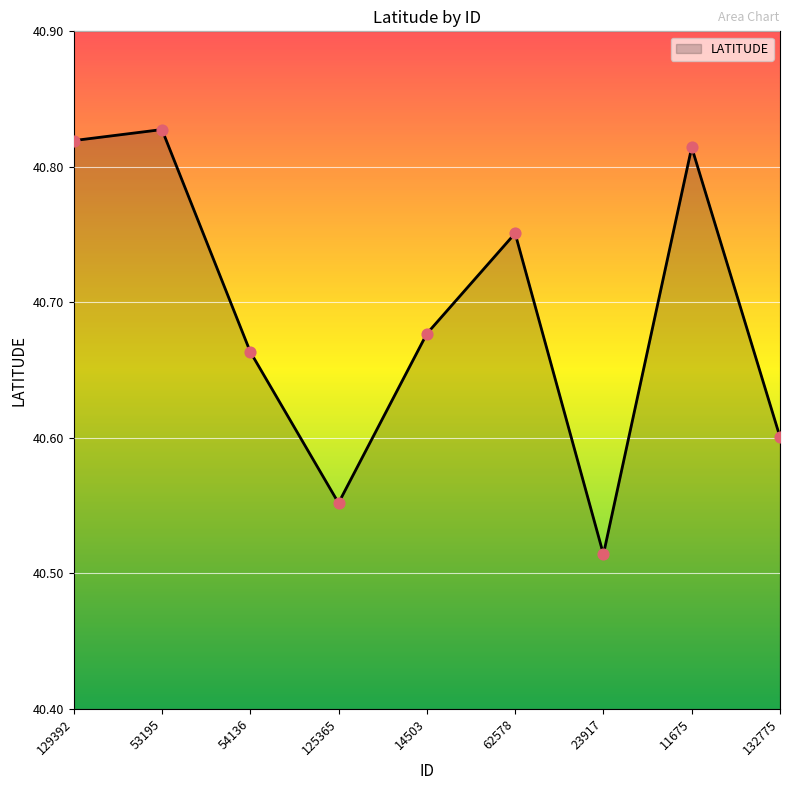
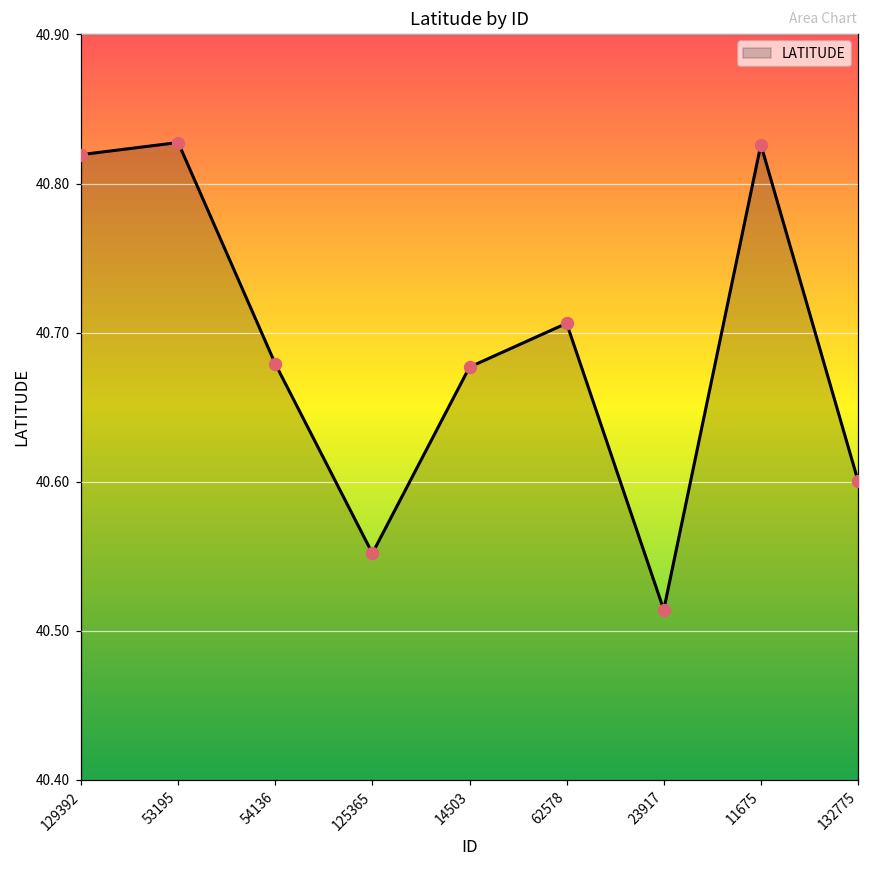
54136: 40.664 -> 40.679
62578: 40.751 -> 40.706
11675: 40.814 -> 40.826
